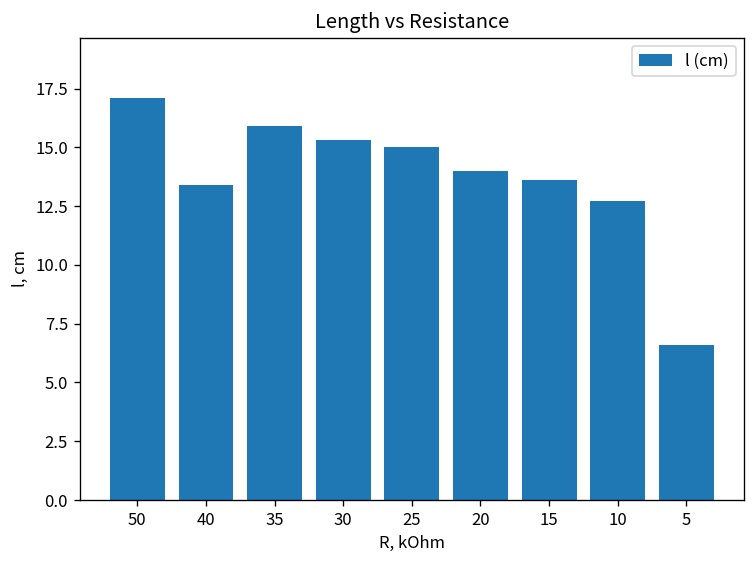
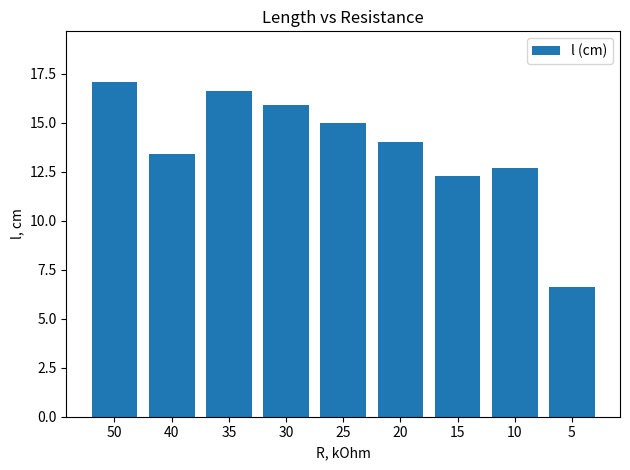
35: 15.9 -> 16.6
30: 15.3 -> 15.9
15: 13.6 -> 12.3
